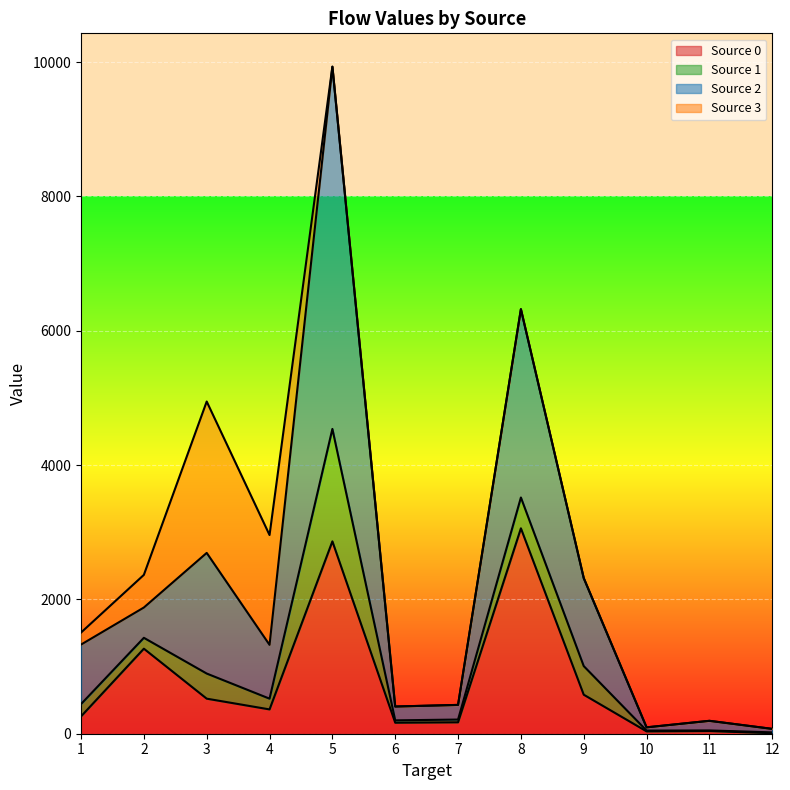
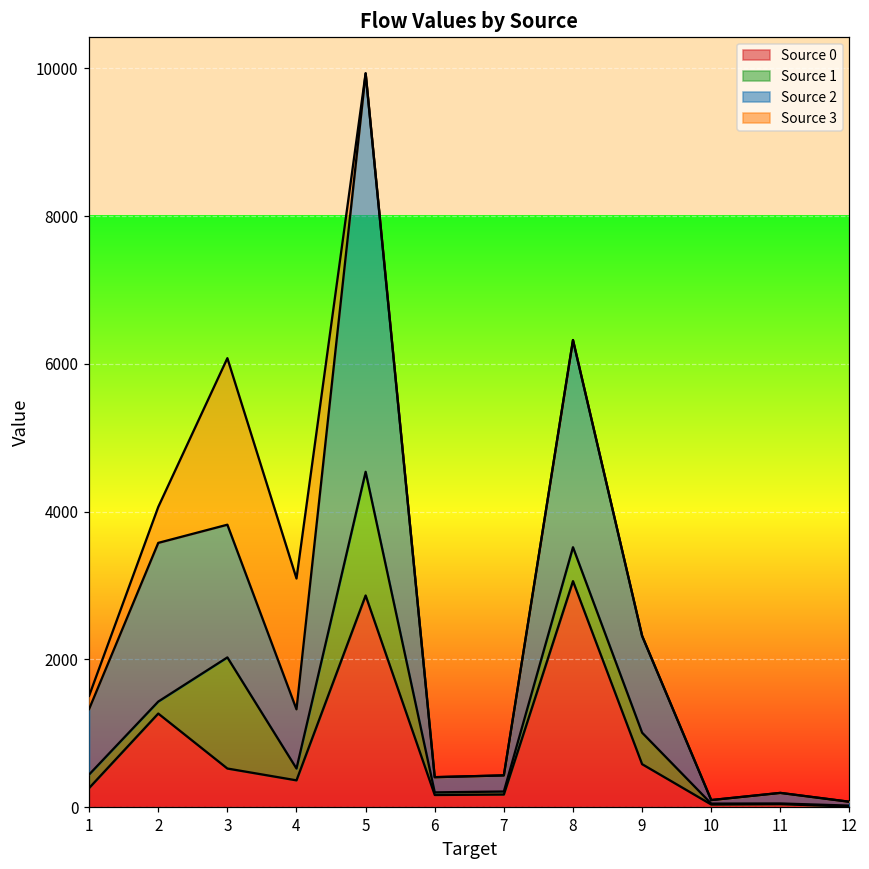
Source 2, 2: 500 -> 2100
Source 1, 3: 400 -> 1500
Source 3, 4: 1600 -> 1800
